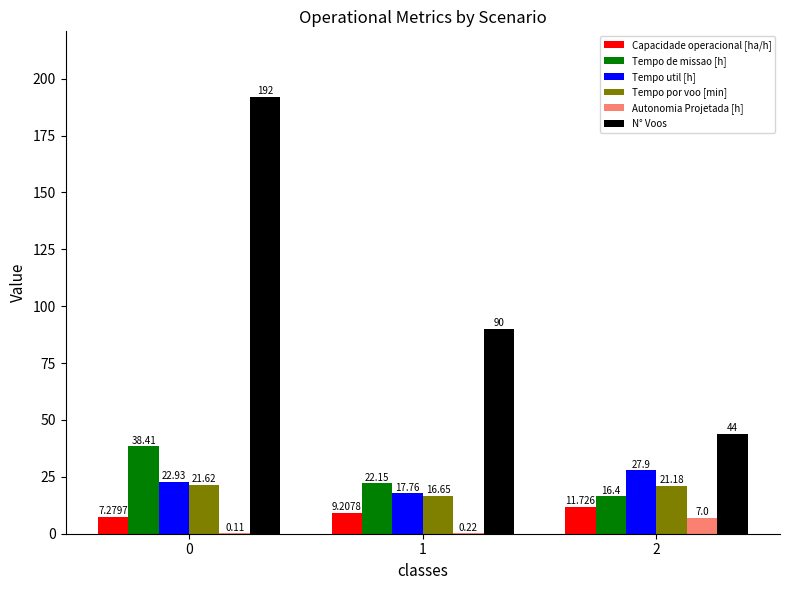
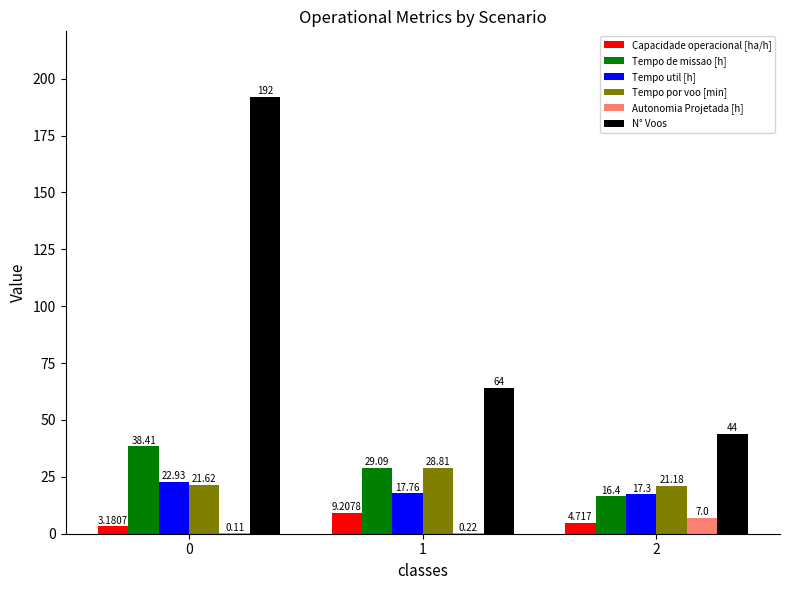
Capacidade operacional [ha/h], 0: 7.2797 -> 3.1807
Tempo de missao [h], 1: 22.15 -> 29.09
Tempo por voo [min], 1: 16.65 -> 28.81
N° Voos, 1: 90 -> 64
Capacidade operacional [ha/h], 2: 11.726 -> 4.717
Tempo util [h], 2: 27.9 -> 17.3
